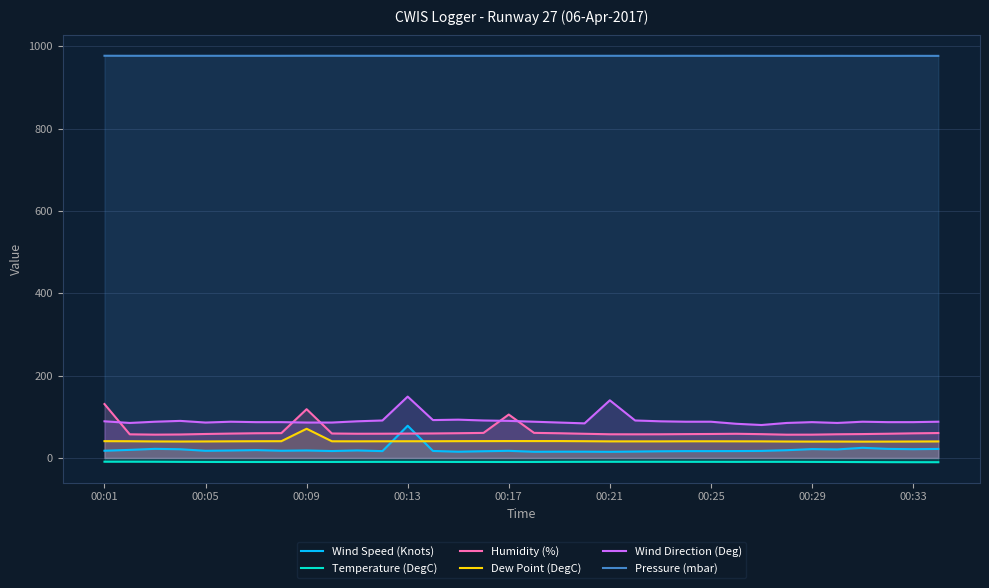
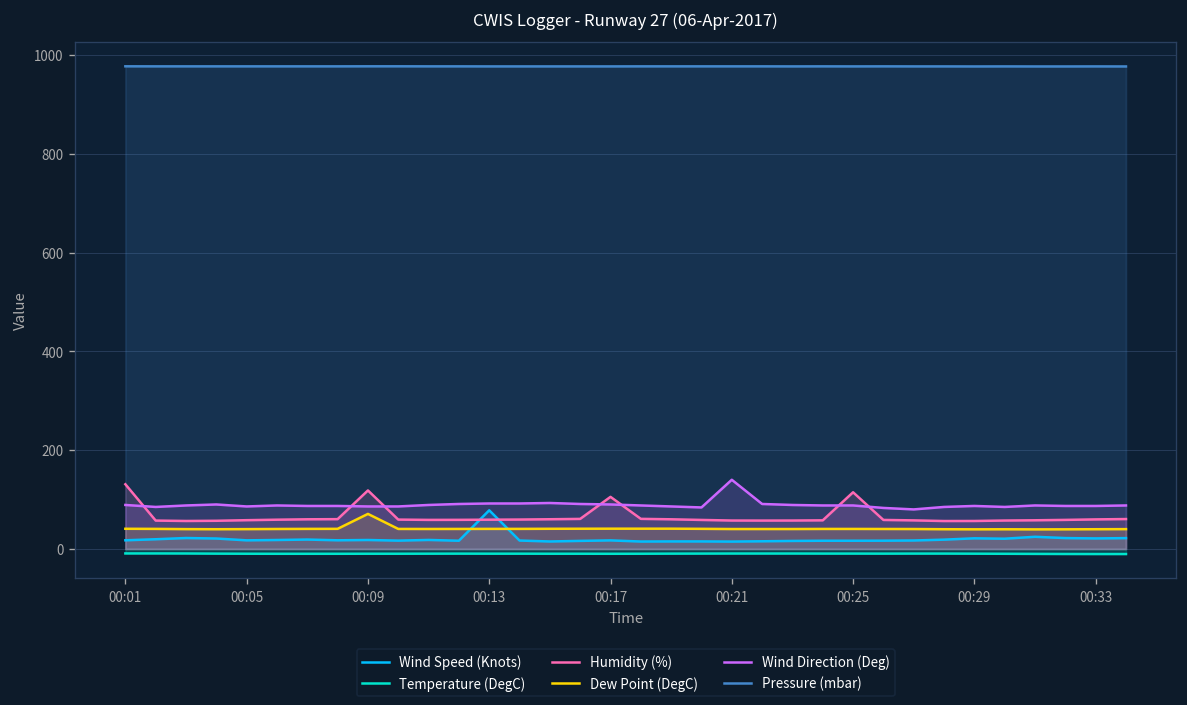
Wind Direction (Deg), 00:13: 150 -> 90
Humidity (%), 00:25: 60 -> 110
